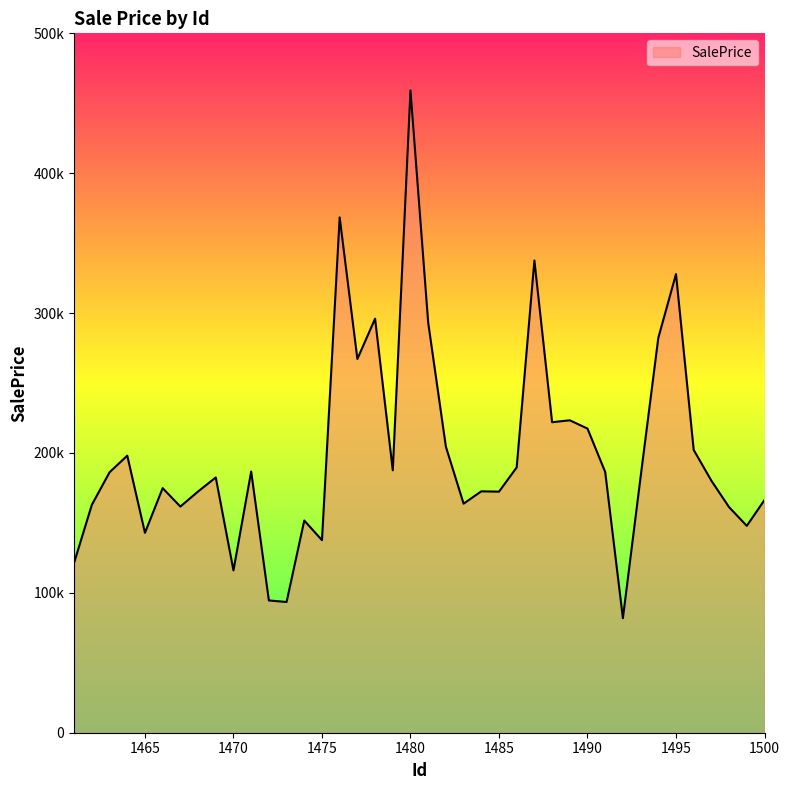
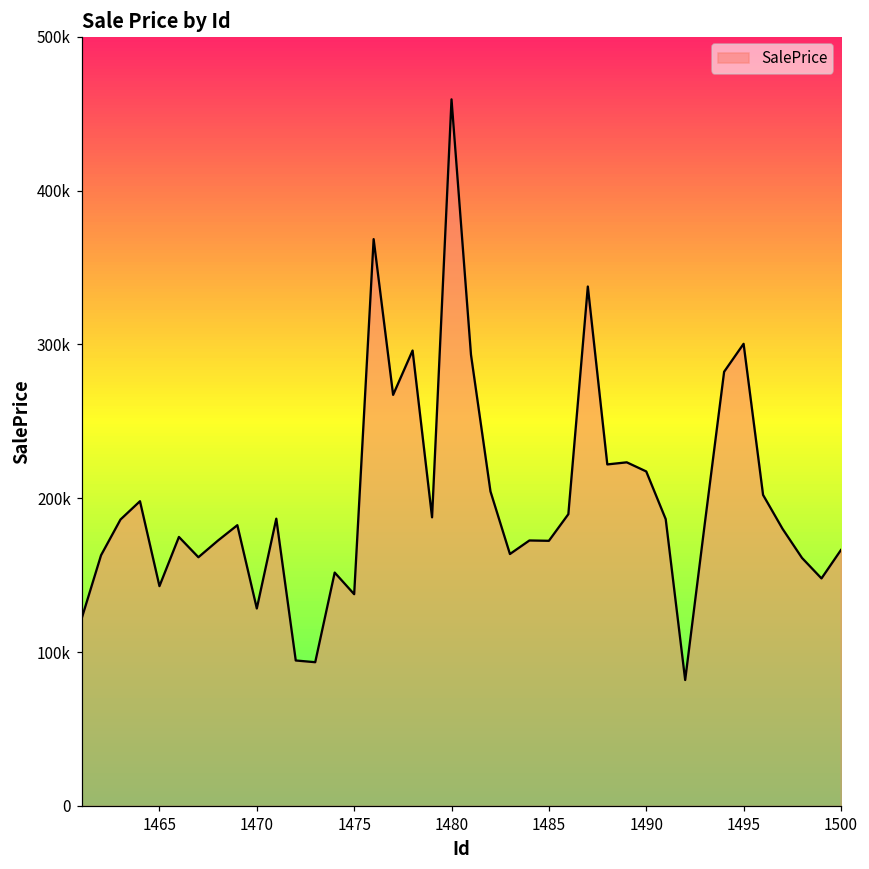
1470: 116000 -> 128000
1495: 328000 -> 300000
